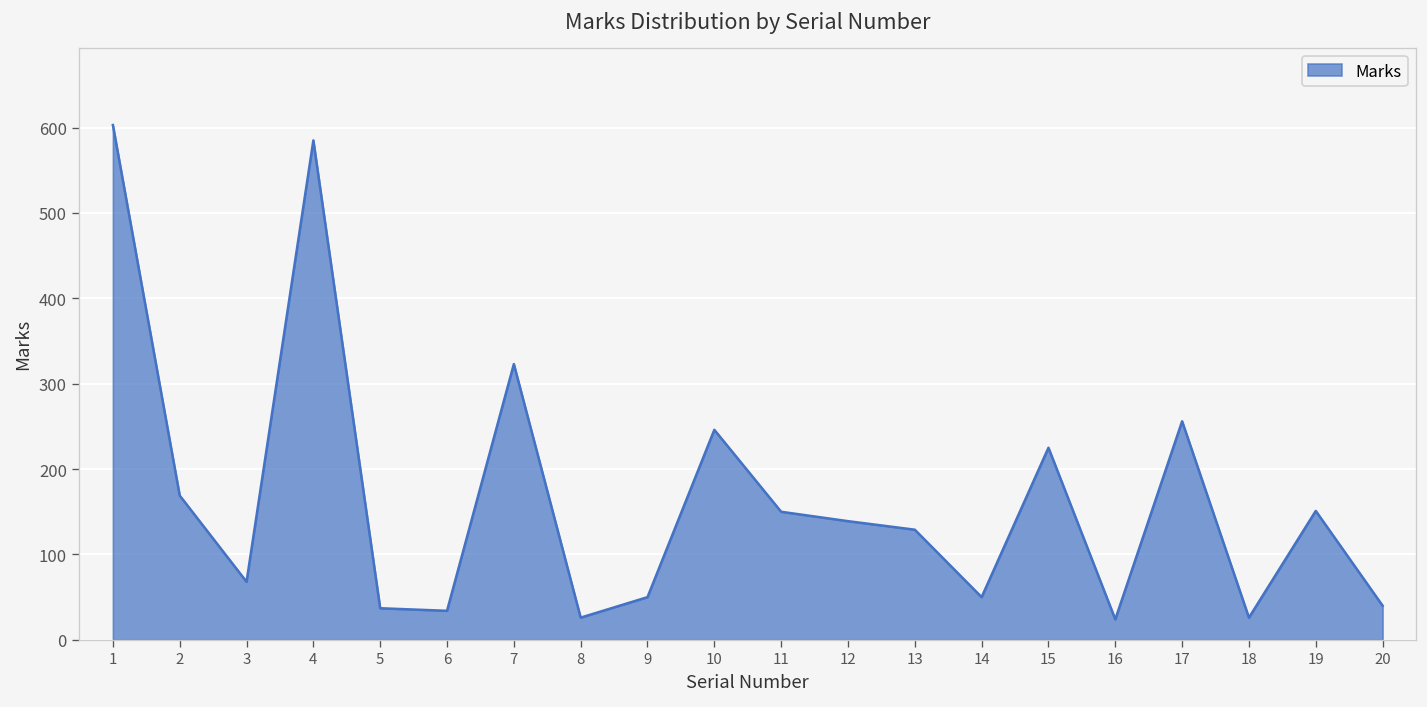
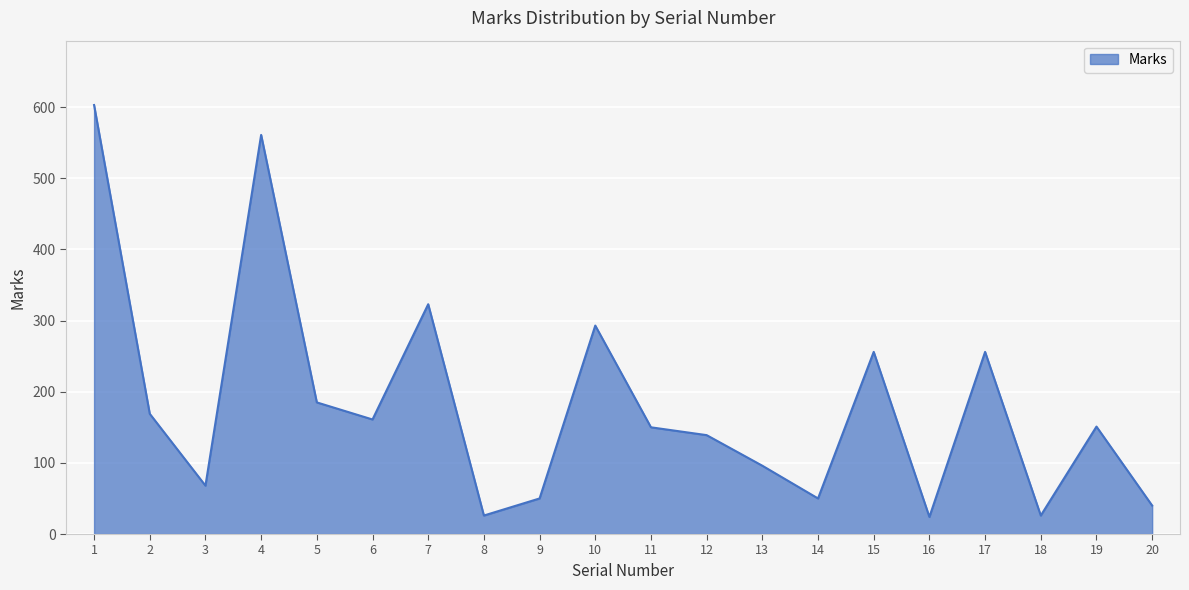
4: 590 -> 560
5: 40 -> 190
6: 30 -> 160
10: 250 -> 290
13: 130 -> 100
15: 230 -> 260
